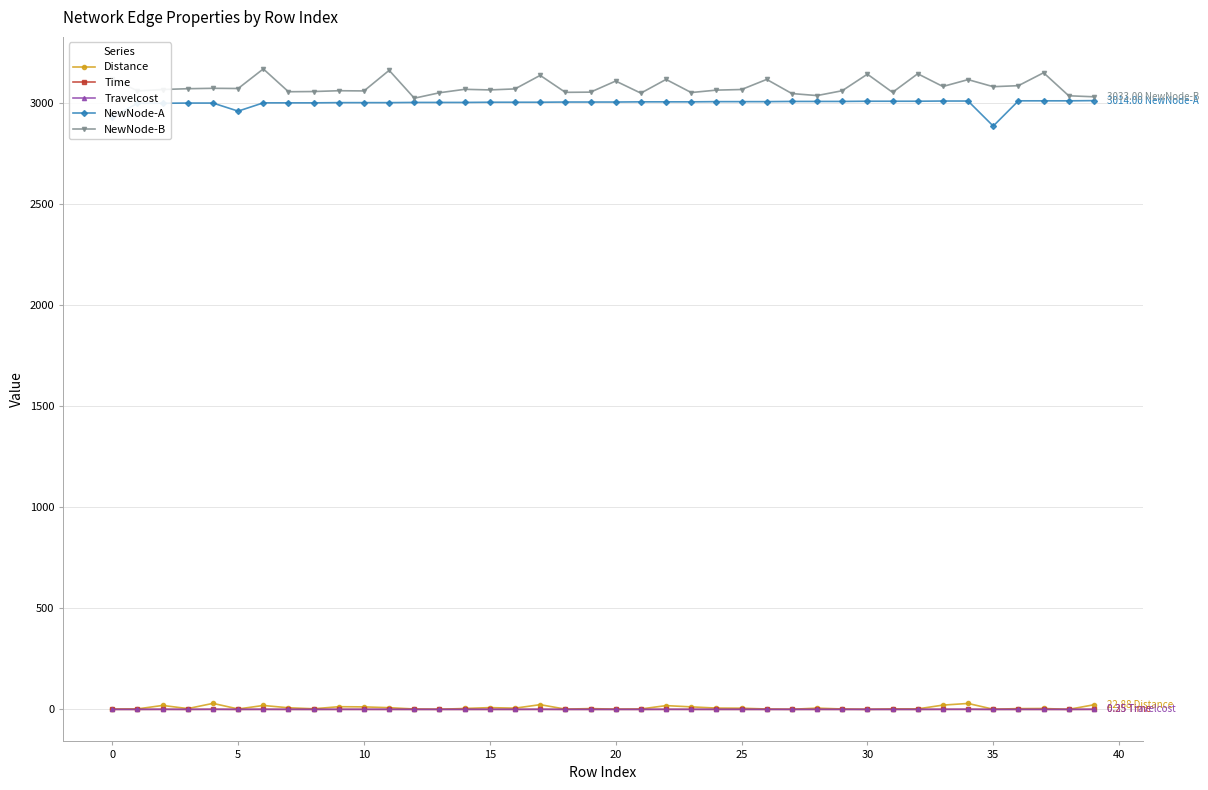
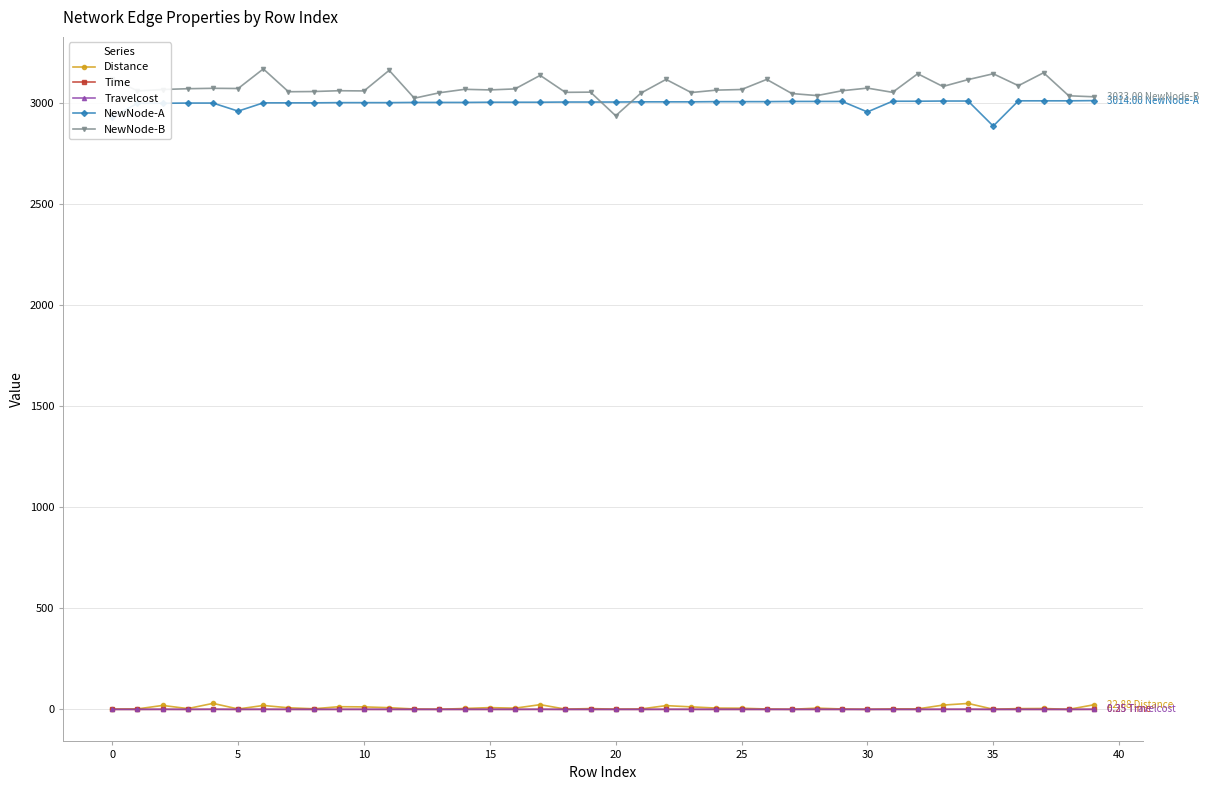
NewNode-B, 20: 3110 -> 2940
NewNode-A, 30: 3010 -> 2960
NewNode-B, 30: 3150 -> 3080
NewNode-B, 35: 3080 -> 3150
